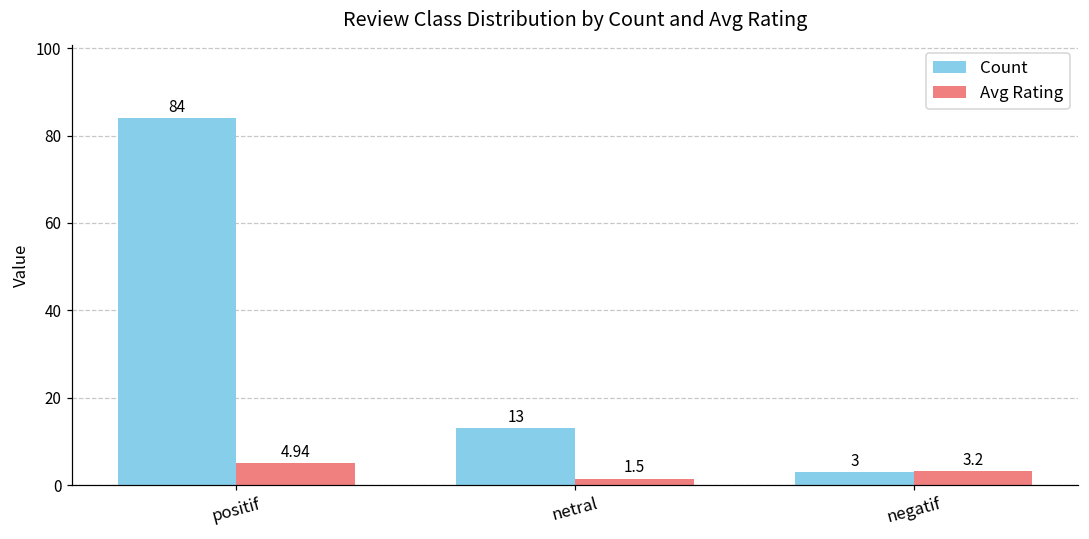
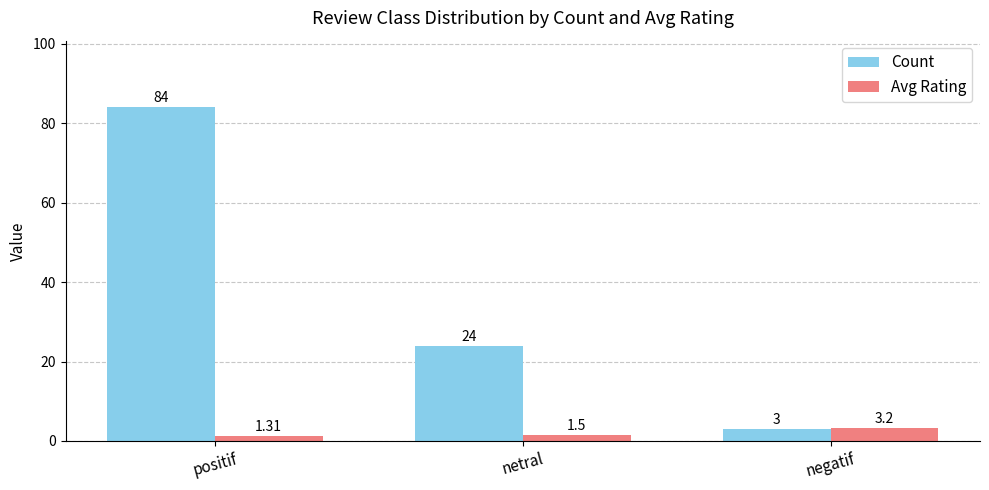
Avg Rating, positif: 4.94 -> 1.31
Count, netral: 13 -> 24
